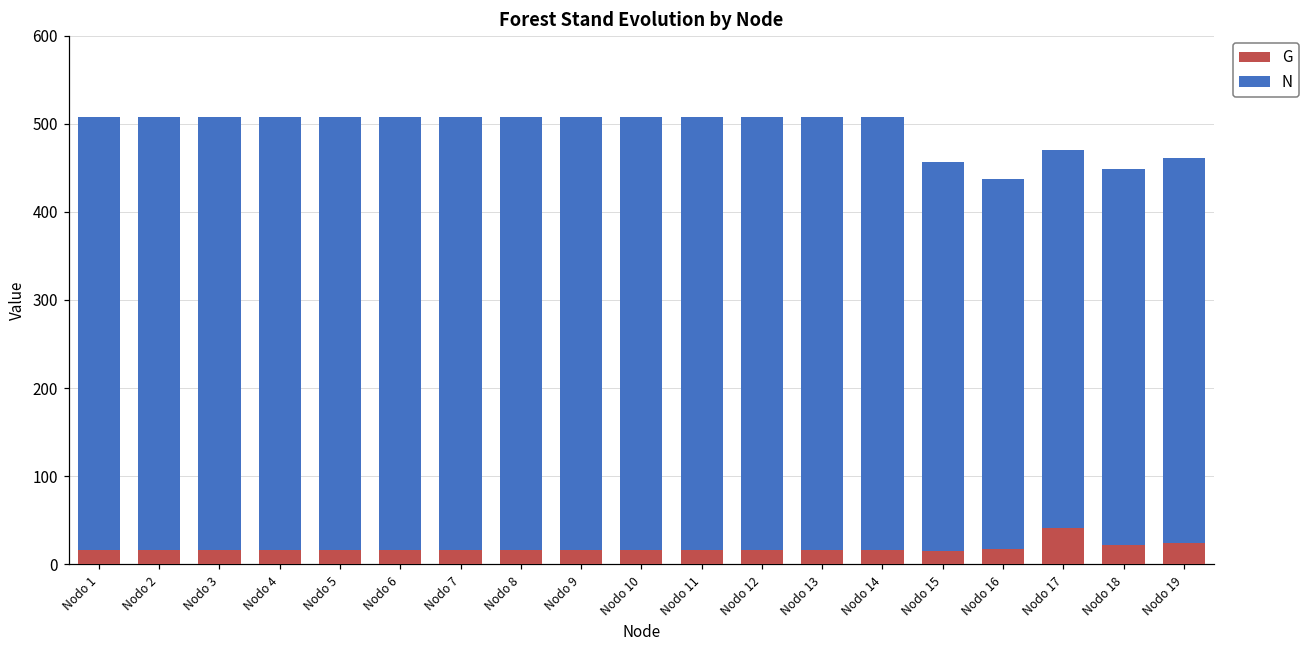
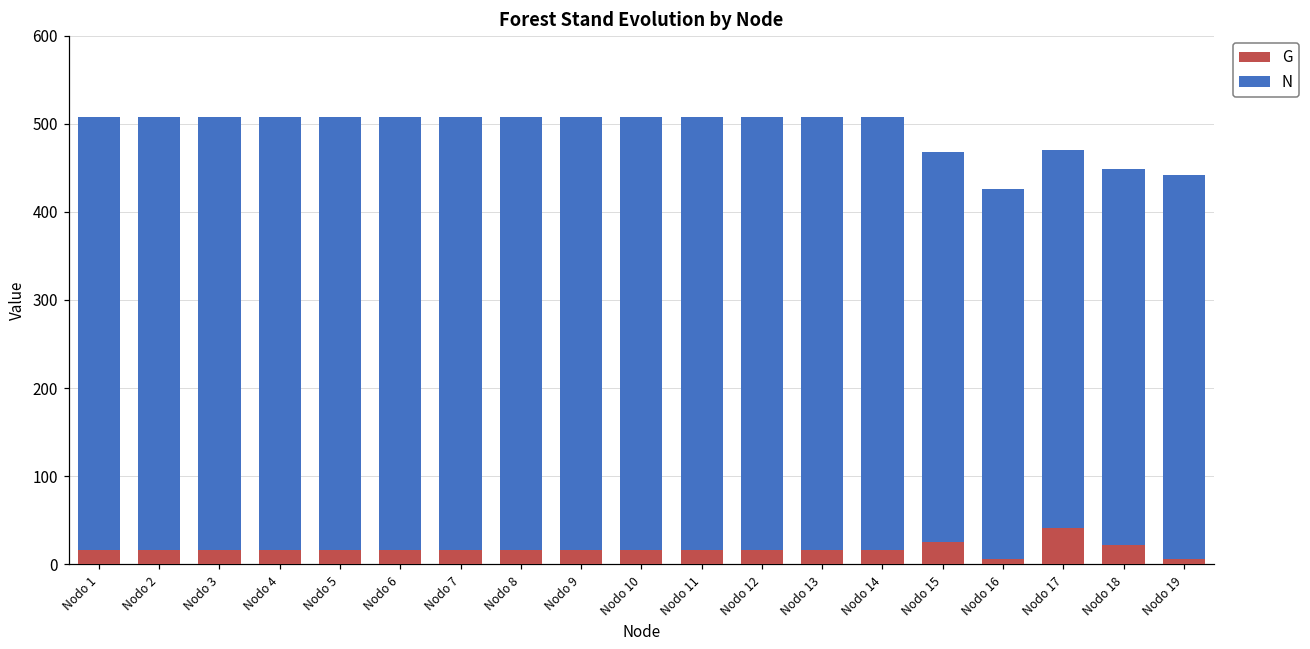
G, Nodo 15: 10 -> 30
G, Nodo 16: 20 -> 10
G, Nodo 19: 20 -> 10
